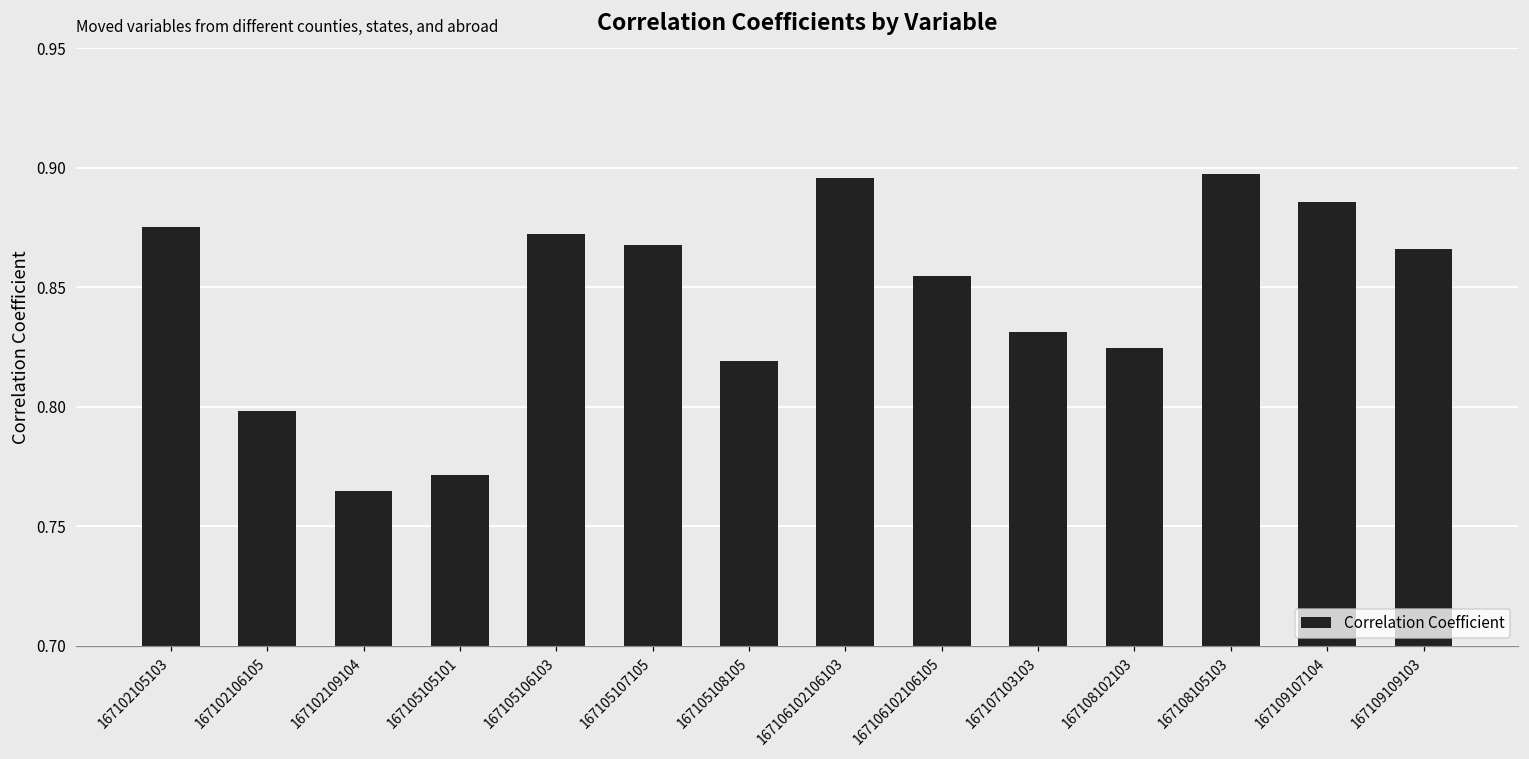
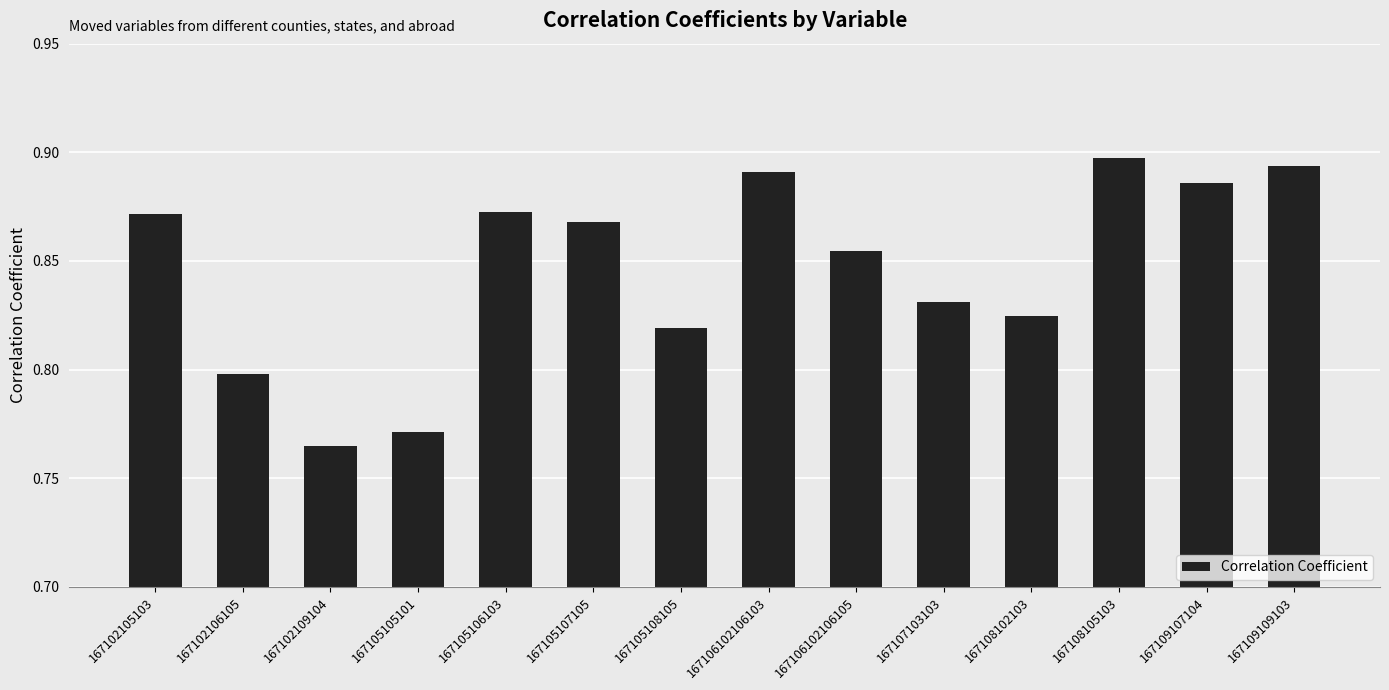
167102105103: 0.875 -> 0.871
167106102106103: 0.895 -> 0.891
167109109103: 0.866 -> 0.893
